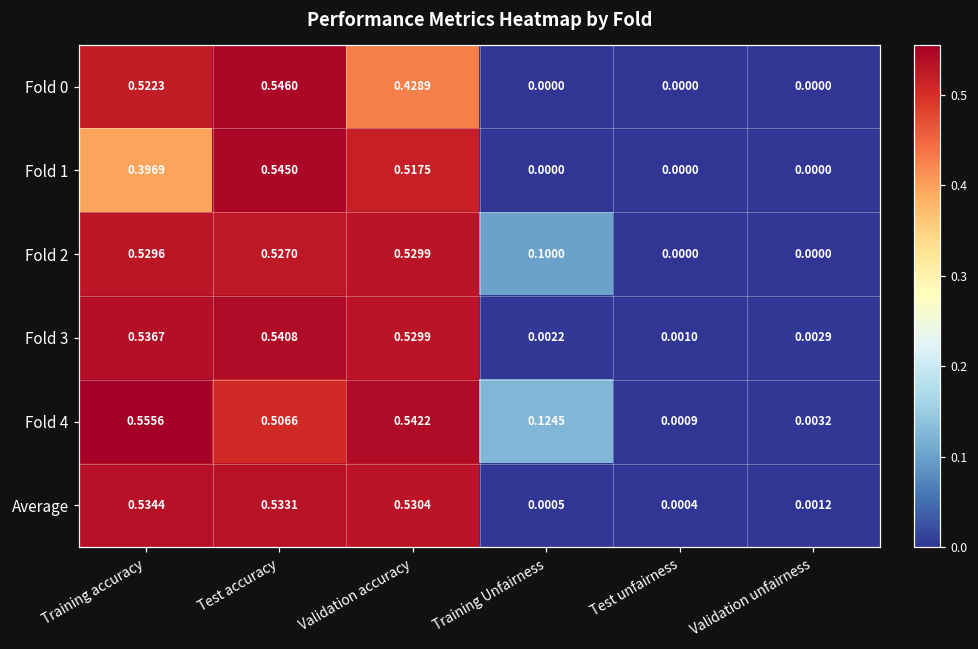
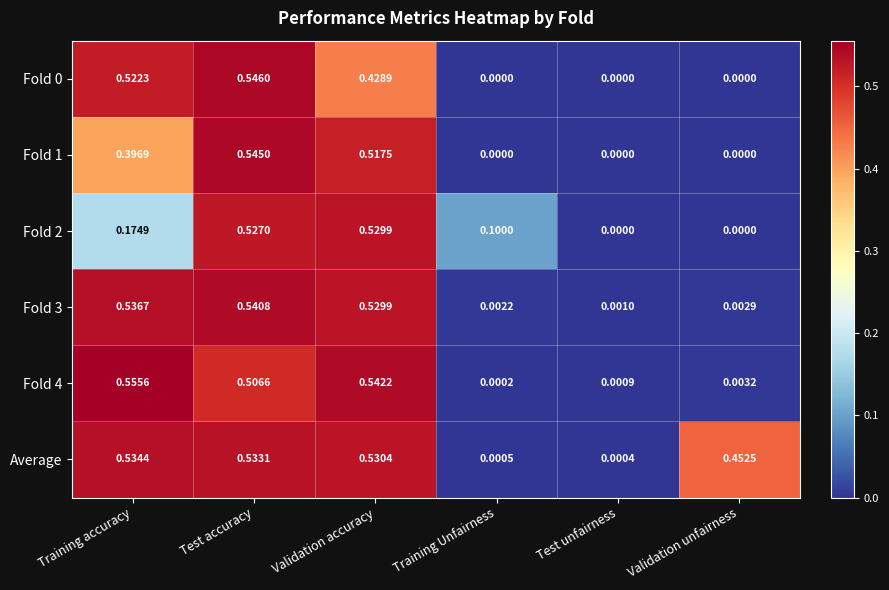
Fold 2, Training accuracy: 0.5296 -> 0.1749
Fold 4, Training Unfairness: 0.1245 -> 0.0002
Average, Validation unfairness: 0.0012 -> 0.4525
